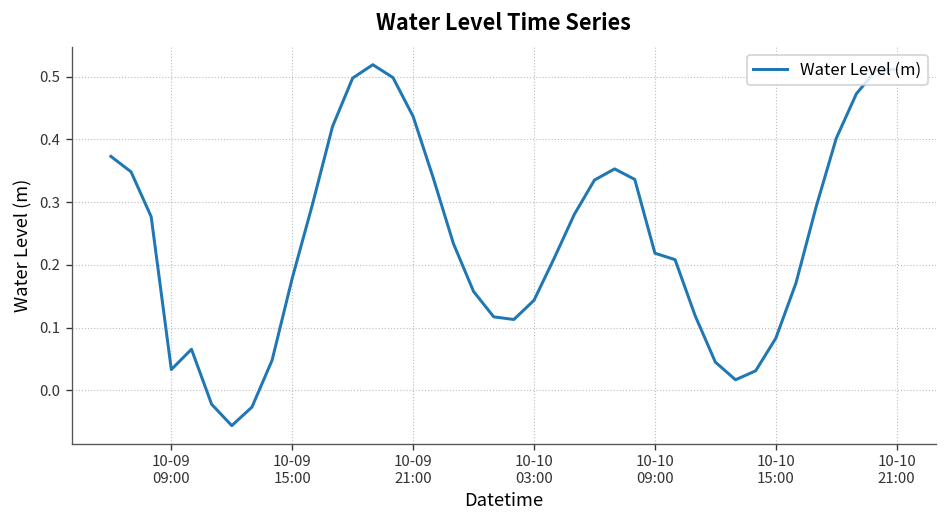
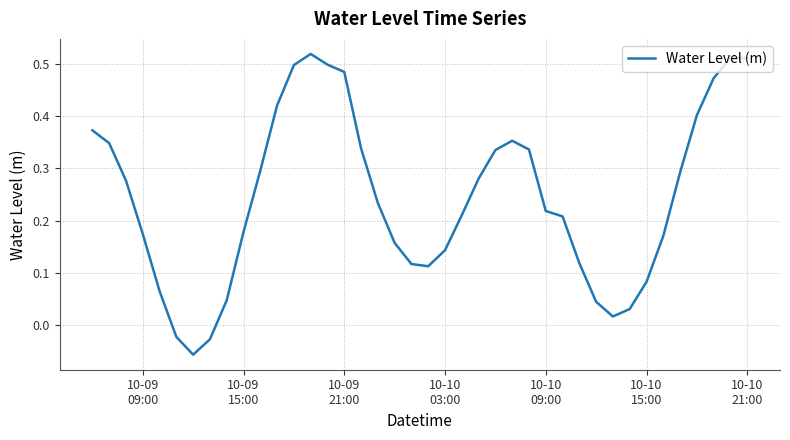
10-09 09:00: 0.03 -> 0.17
10-09 21:00: 0.44 -> 0.48
